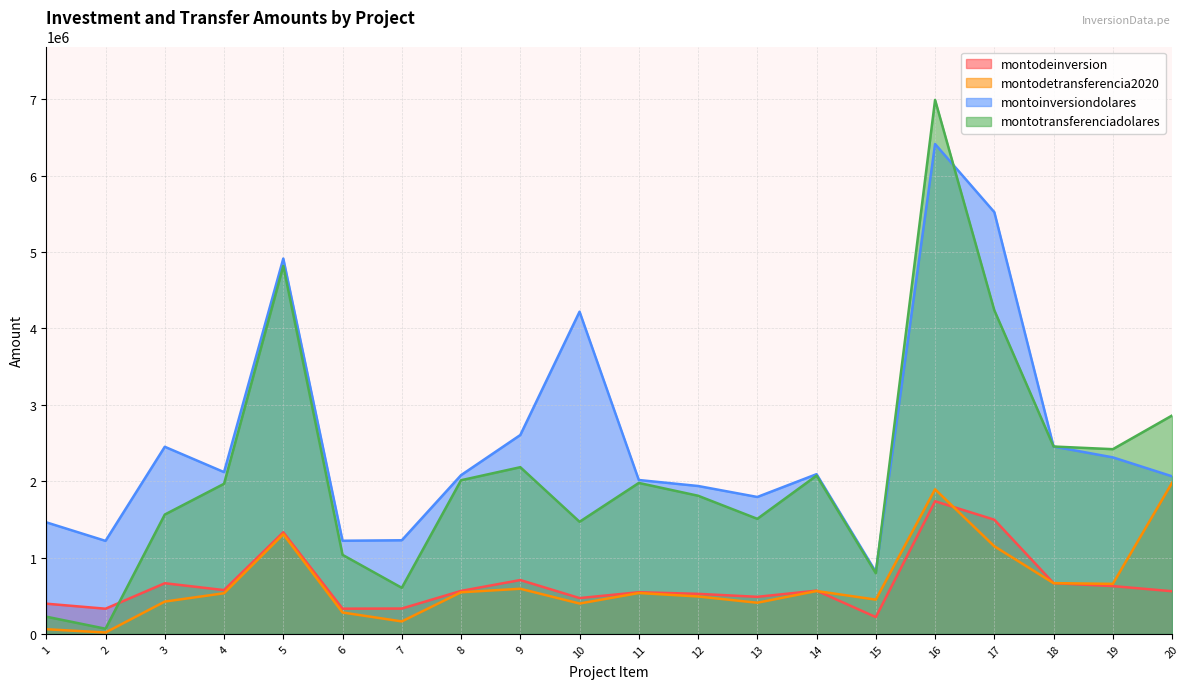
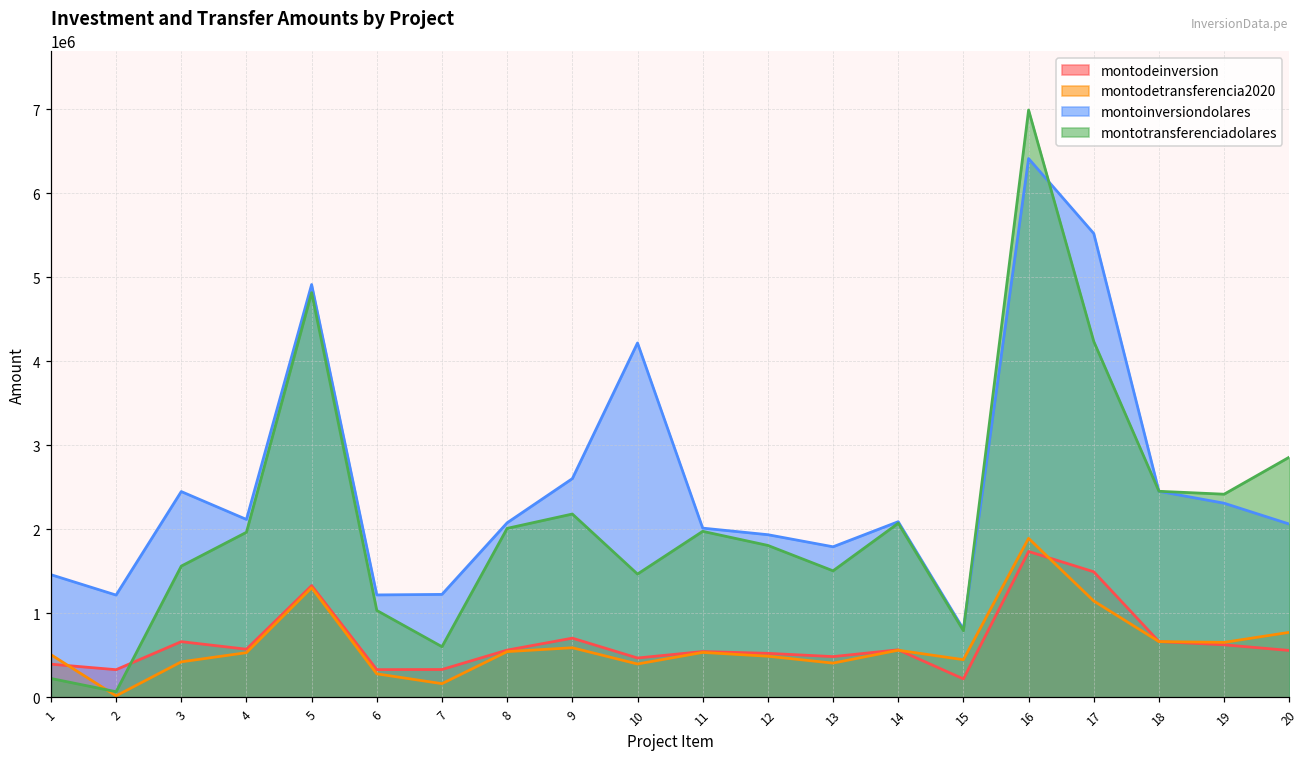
montodetransferencia2020, 1: 100000 -> 500000
montodetransferencia2020, 20: 2000000 -> 800000
